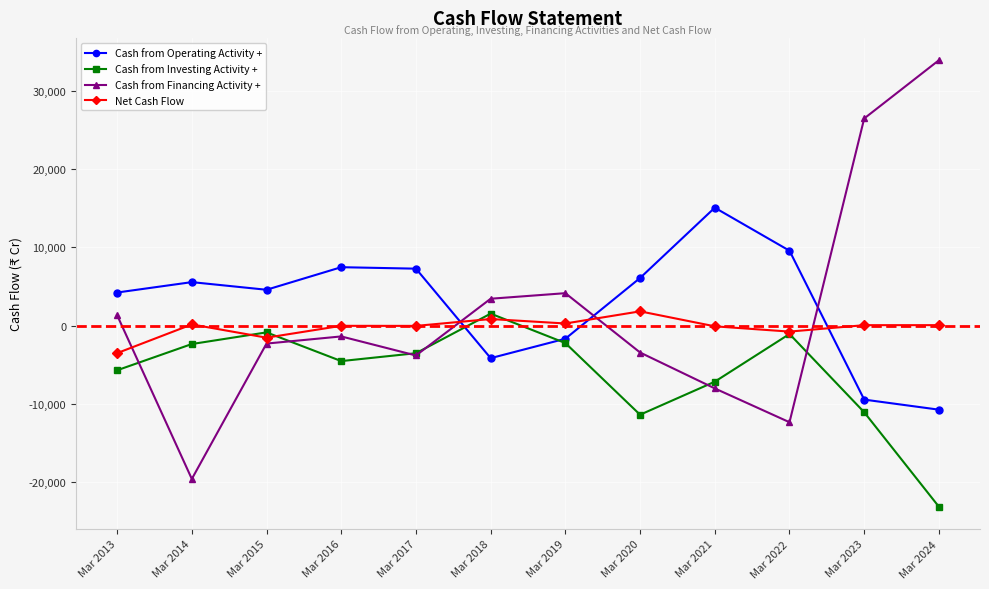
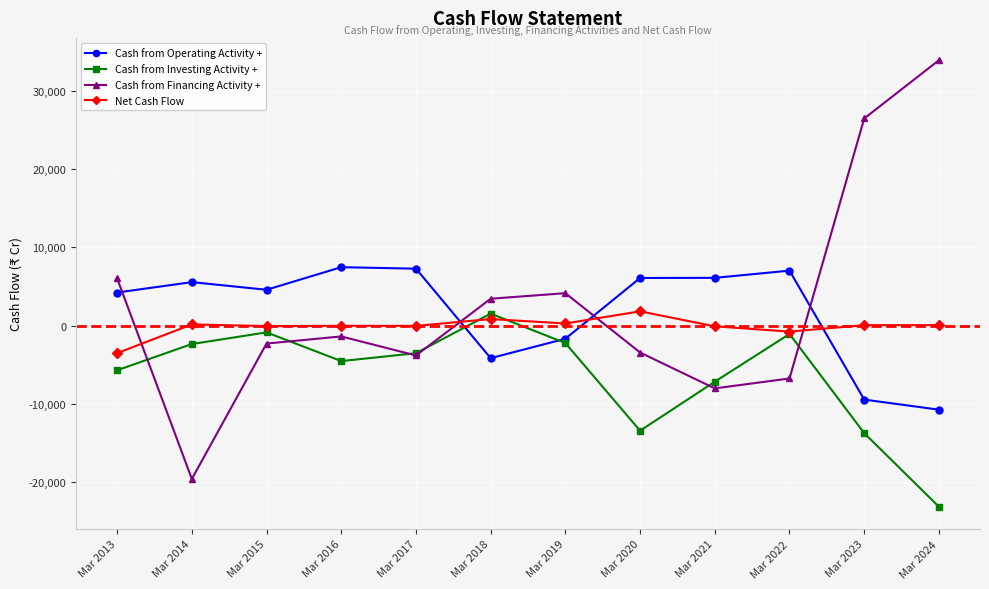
Cash from Financing Activity +, Mar 2013: 1,000 -> 6,000
Net Cash Flow, Mar 2015: -2,000 -> 0
Cash from Investing Activity +, Mar 2020: -11,000 -> -13,000
Cash from Operating Activity +, Mar 2021: 15,000 -> 6,000
Cash from Operating Activity +, Mar 2022: 10,000 -> 7,000
Cash from Financing Activity +, Mar 2022: -12,000 -> -7,000
Cash from Investing Activity +, Mar 2023: -11,000 -> -14,000
